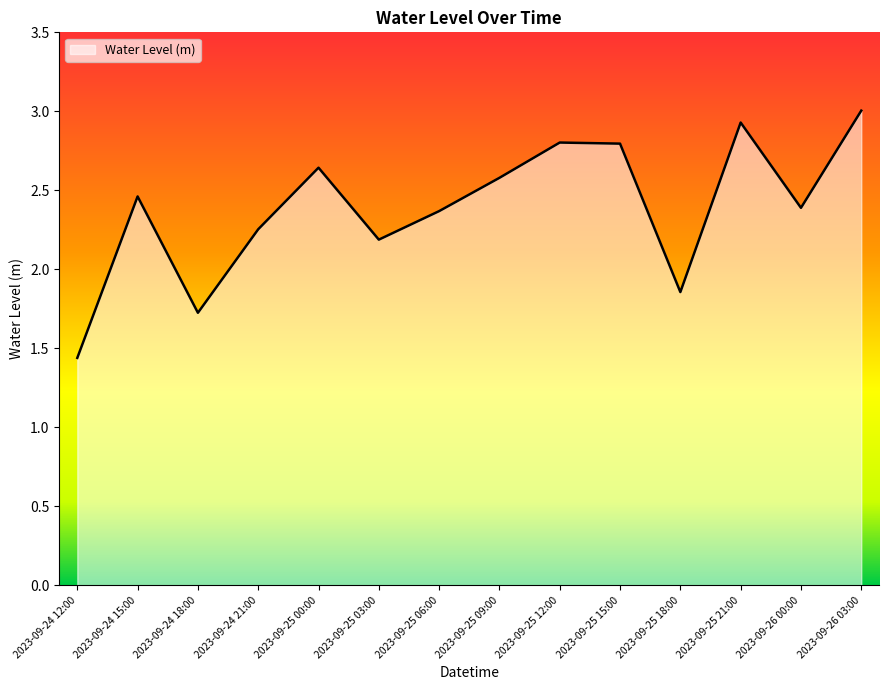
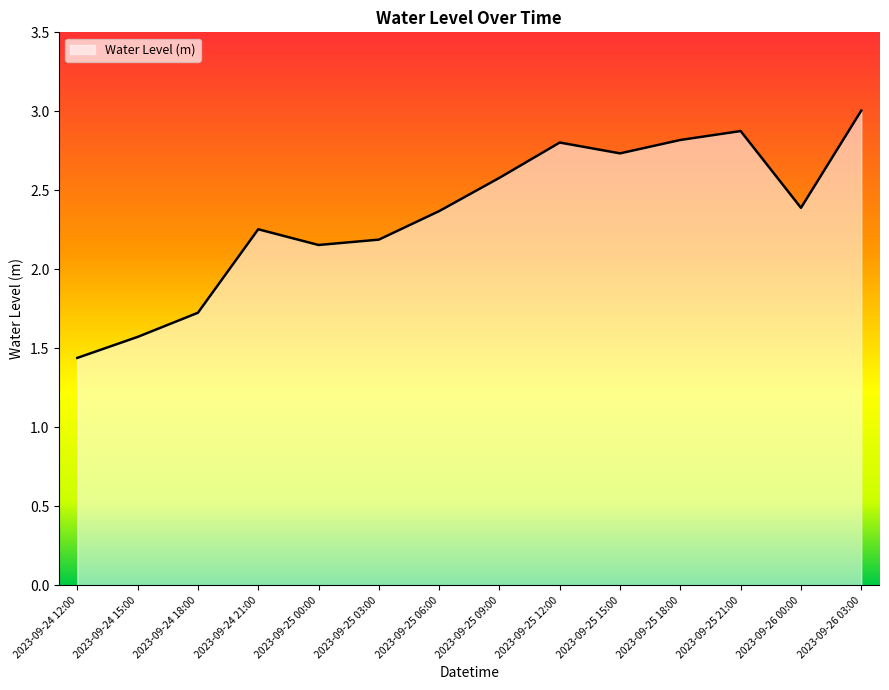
2023-09-24 15:00: 2.46 -> 1.57
2023-09-25 00:00: 2.64 -> 2.15
2023-09-25 15:00: 2.80 -> 2.73
2023-09-25 18:00: 1.86 -> 2.82
2023-09-25 21:00: 2.93 -> 2.88
